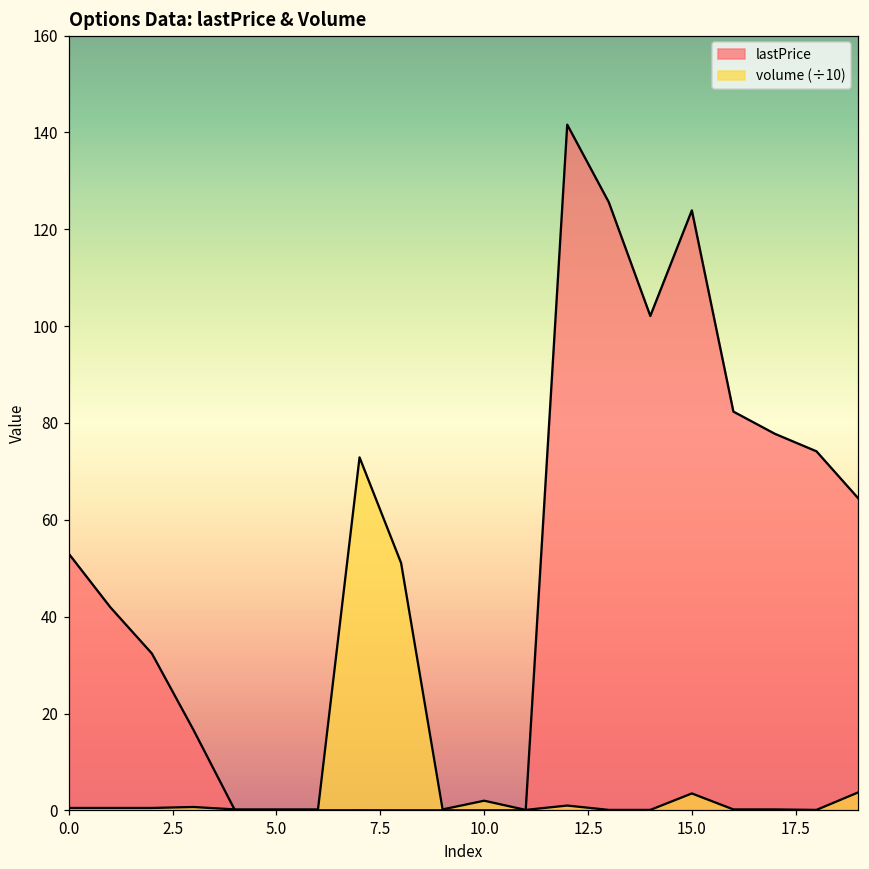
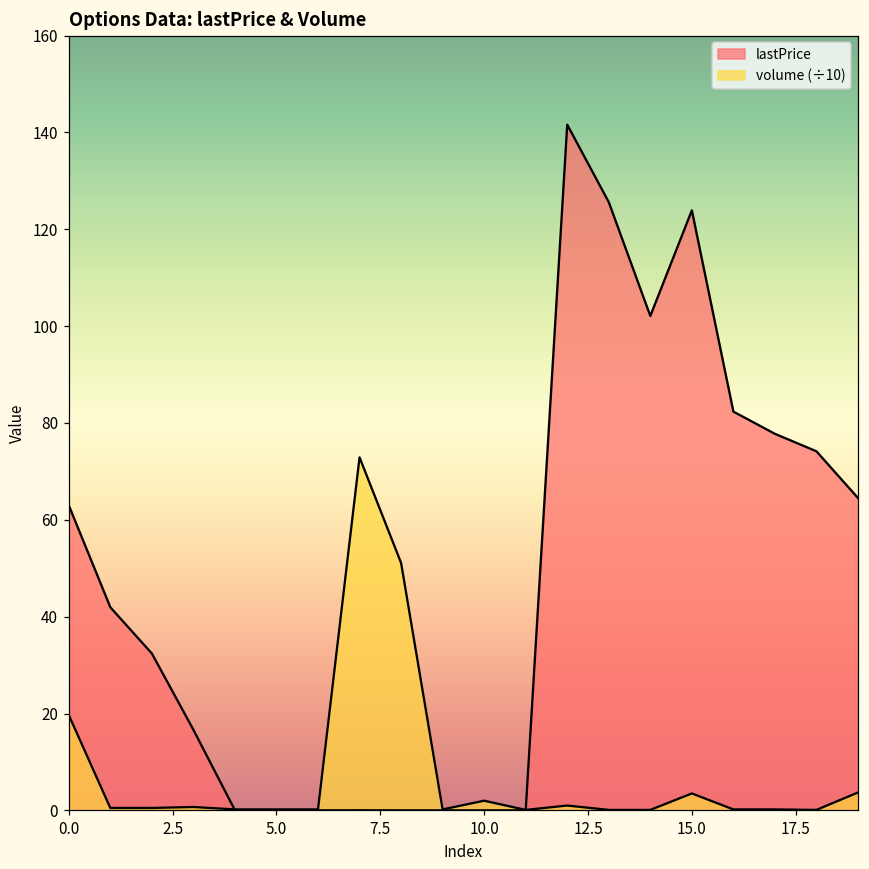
lastPrice, 0.0: 53 -> 63
volume (÷10), 0.0: 1 -> 20
